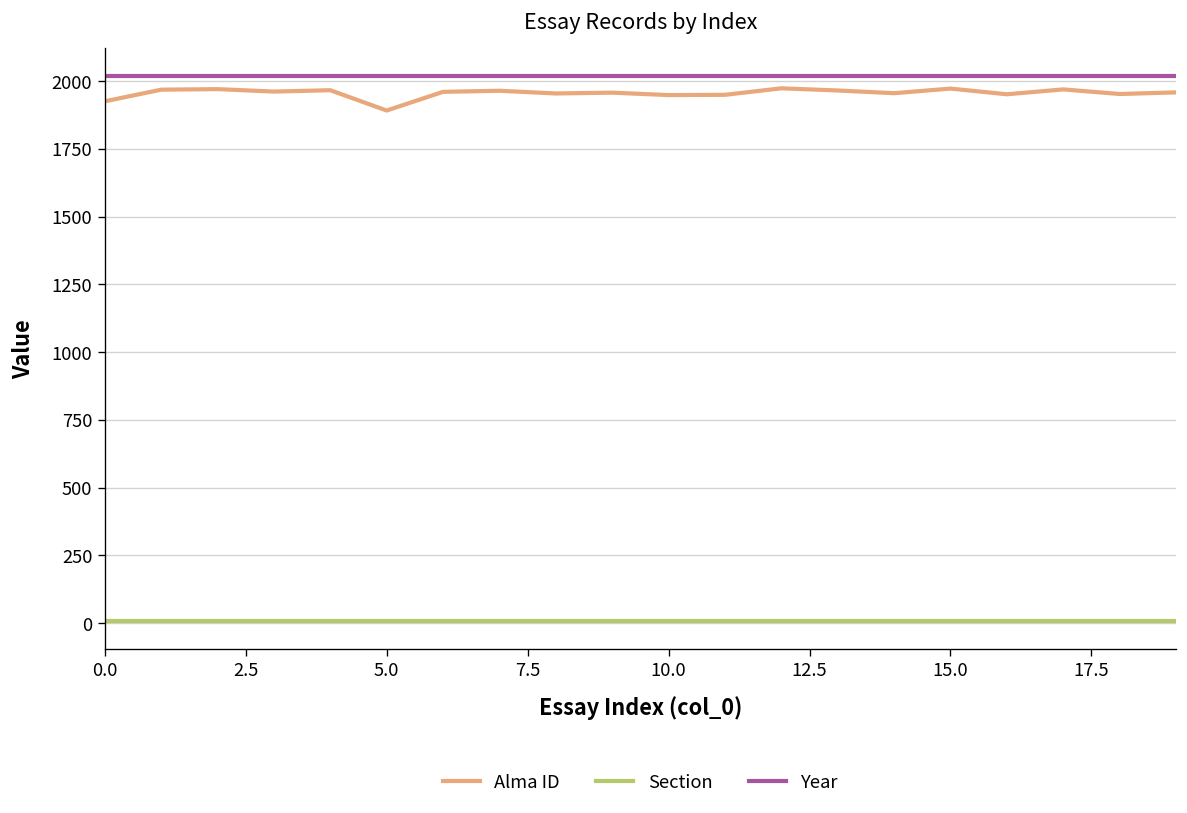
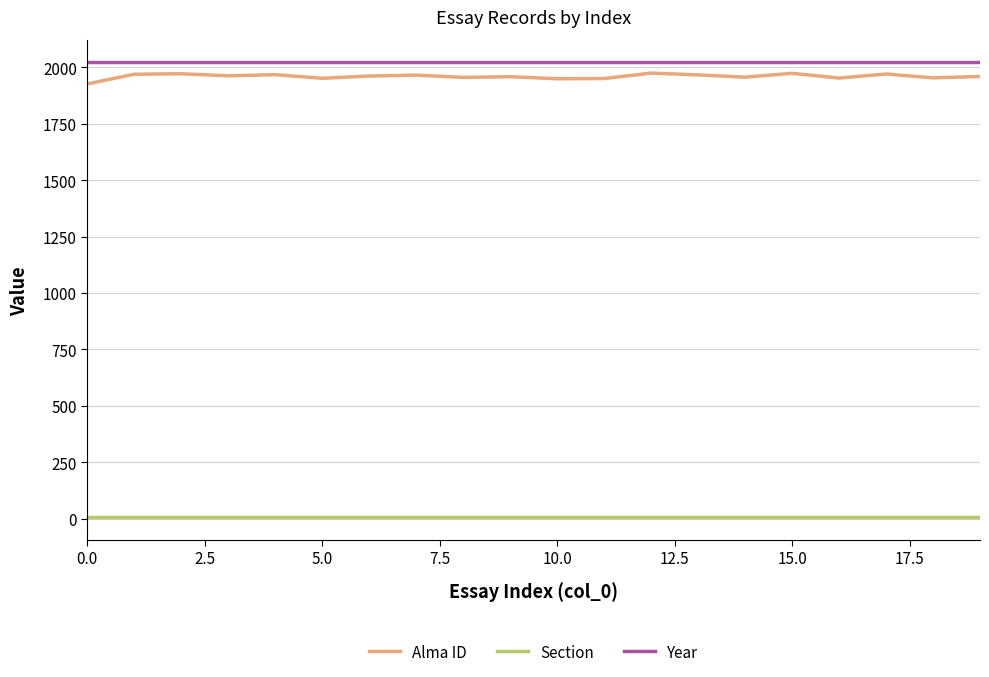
Alma ID, 5.0: 1890 -> 1950
